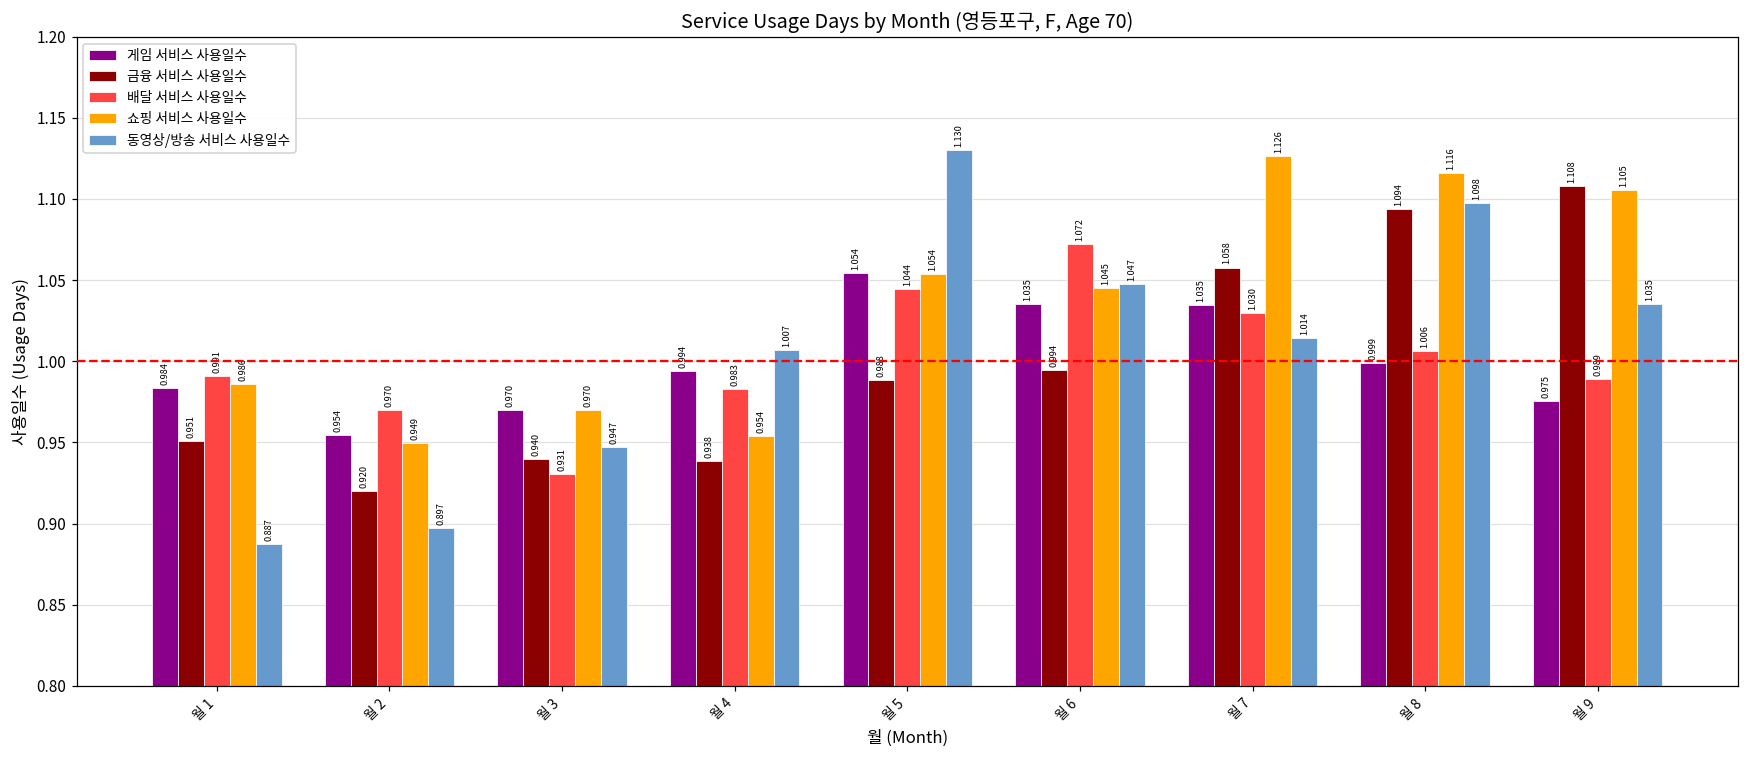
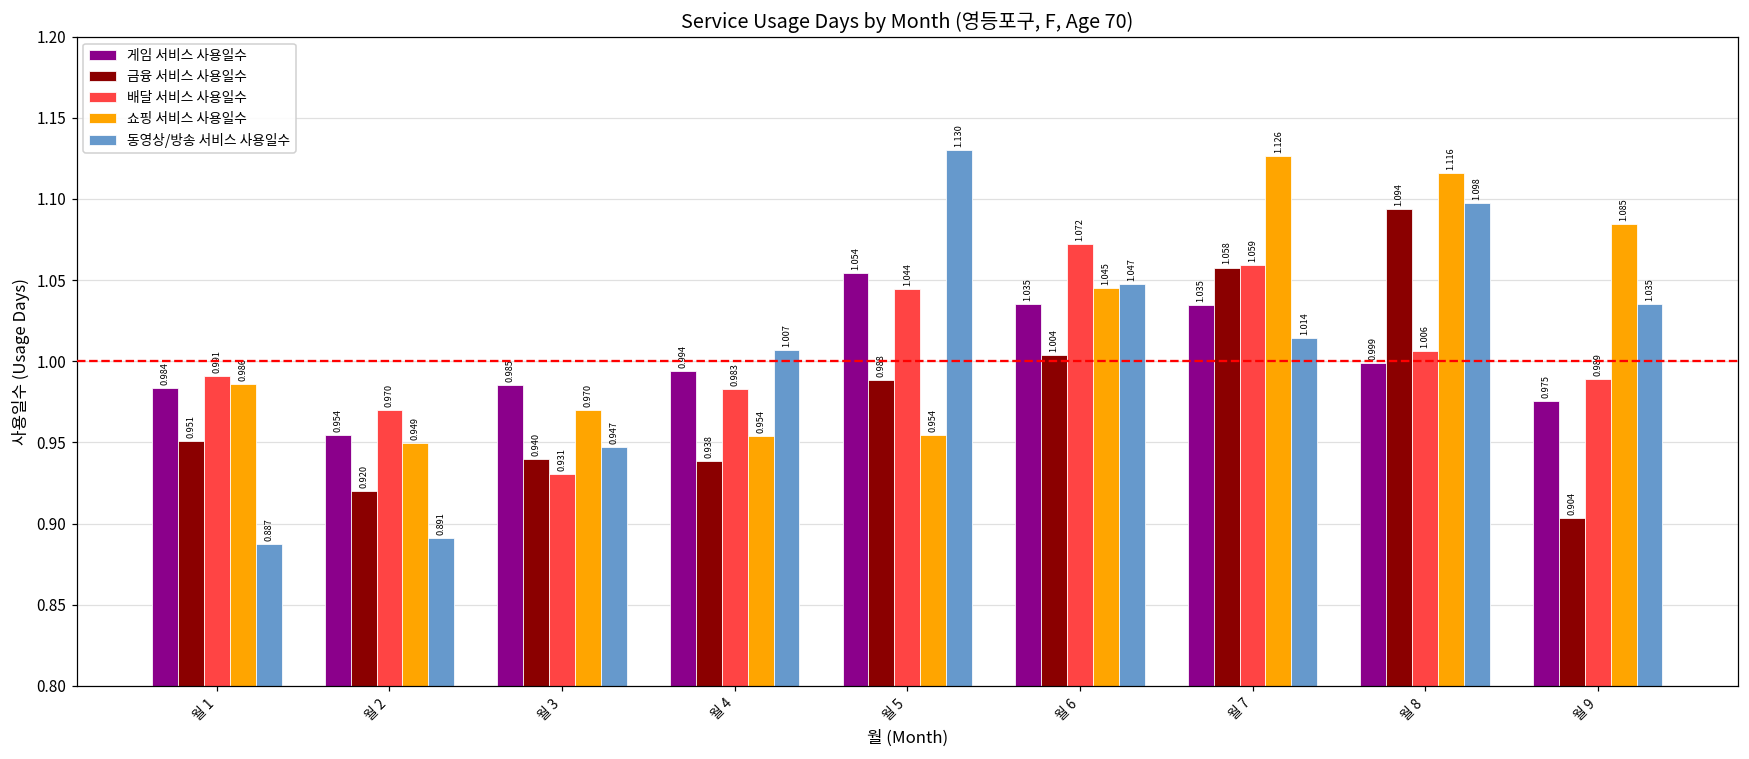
동영상/방송 서비스 사용일수, 월 2: 0.897 -> 0.891
게임 서비스 사용일수, 월 3: 0.970 -> 0.985
쇼핑 서비스 사용일수, 월 5: 1.054 -> 0.954
금융 서비스 사용일수, 월 6: 0.994 -> 1.004
배달 서비스 사용일수, 월 7: 1.030 -> 1.059
금융 서비스 사용일수, 월 9: 1.108 -> 0.904
쇼핑 서비스 사용일수, 월 9: 1.105 -> 1.085
